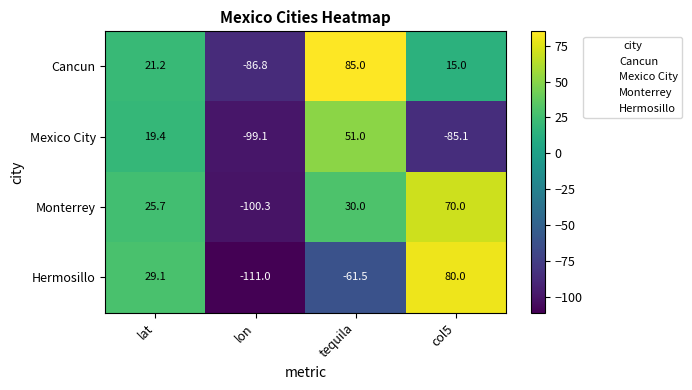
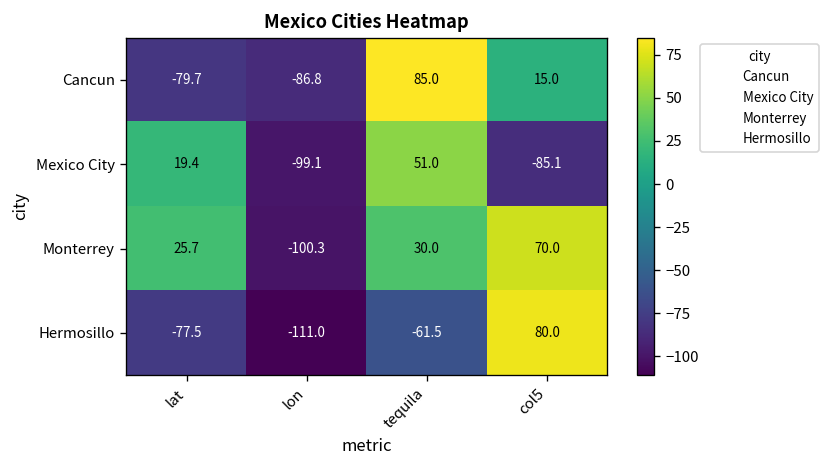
Cancun, lat: 21.2 -> -79.7
Hermosillo, lat: 29.1 -> -77.5
